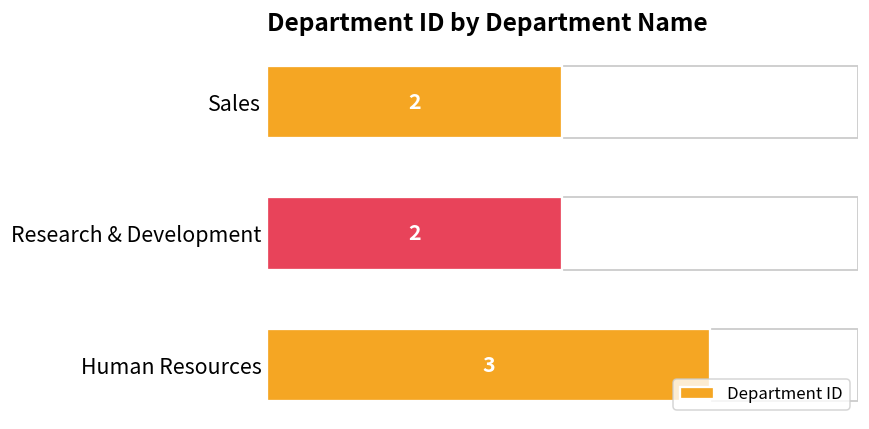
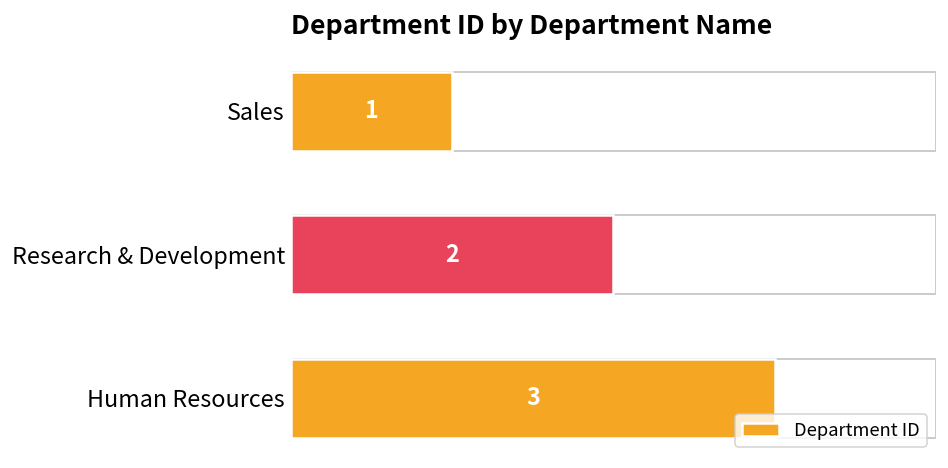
Sales: 2 -> 1
